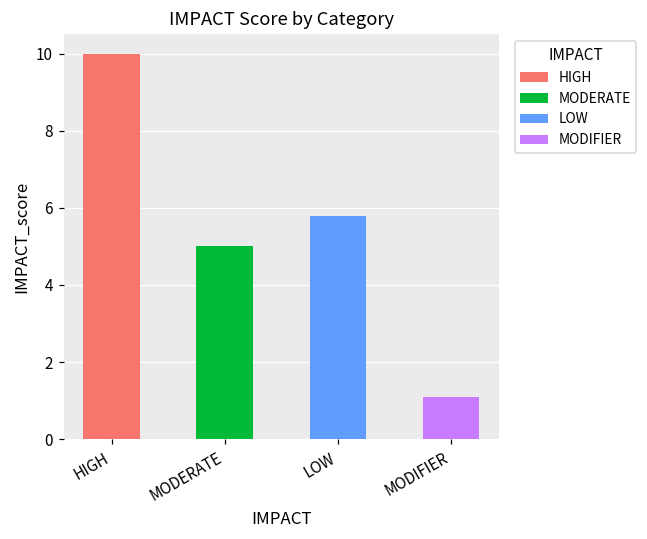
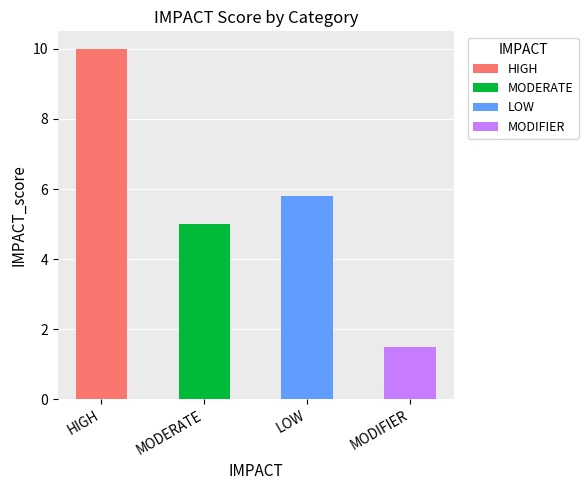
MODIFIER: 1.1 -> 1.5
